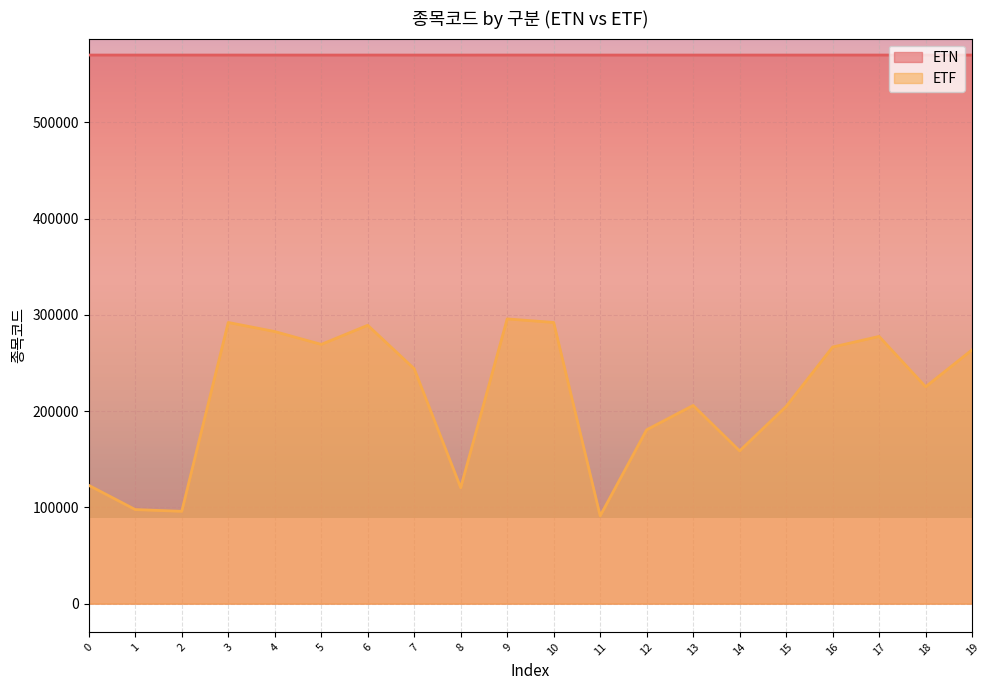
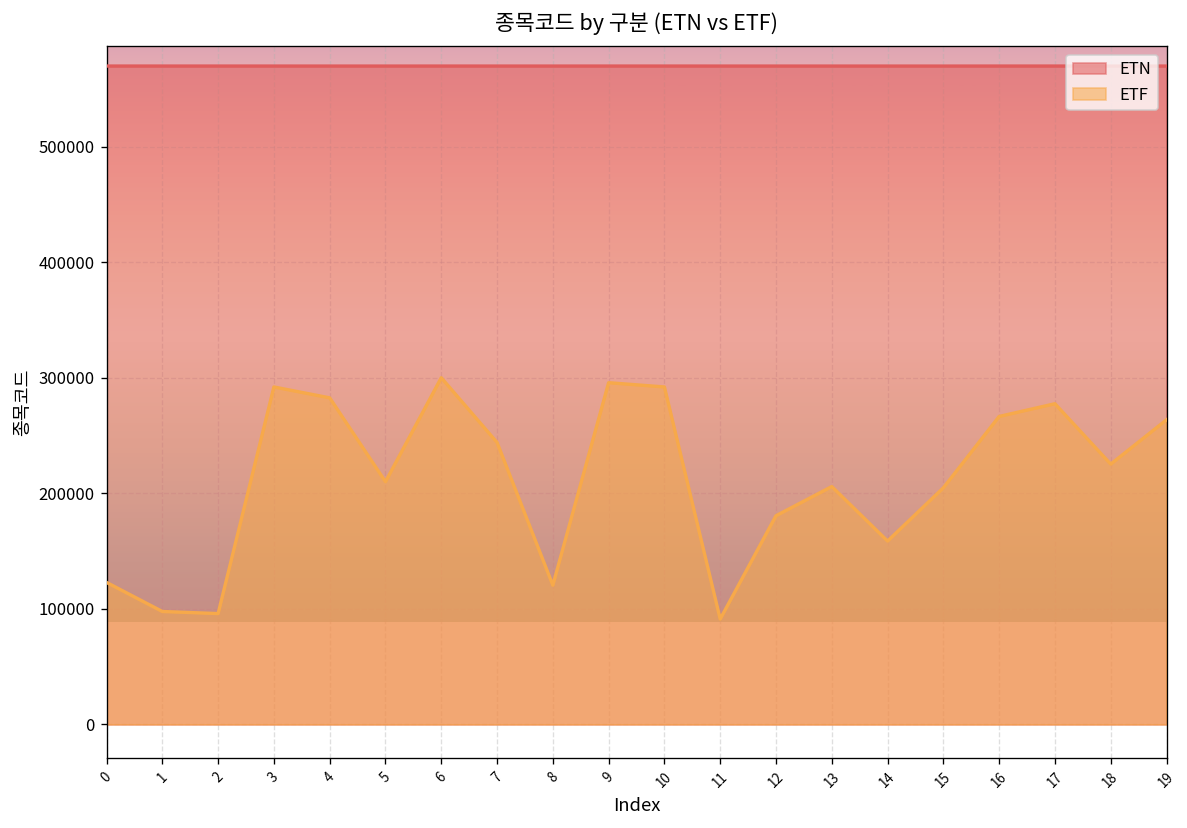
ETF, 5: 270000 -> 210000
ETF, 6: 290000 -> 300000
